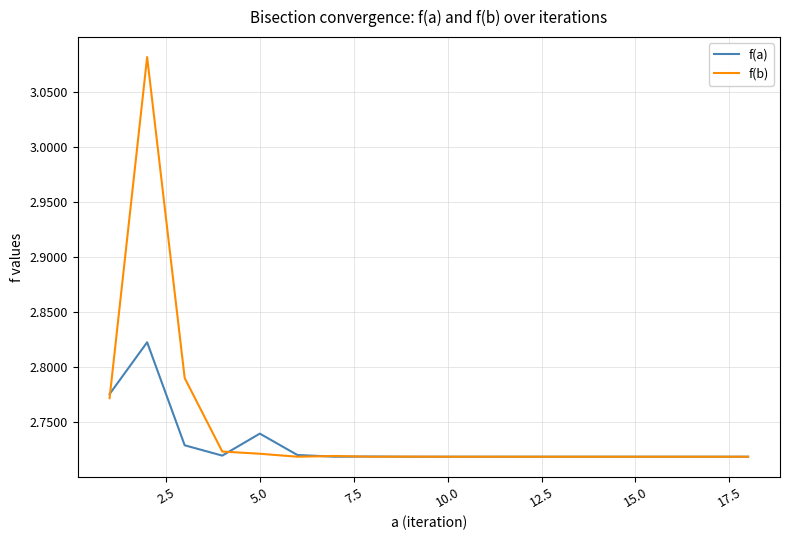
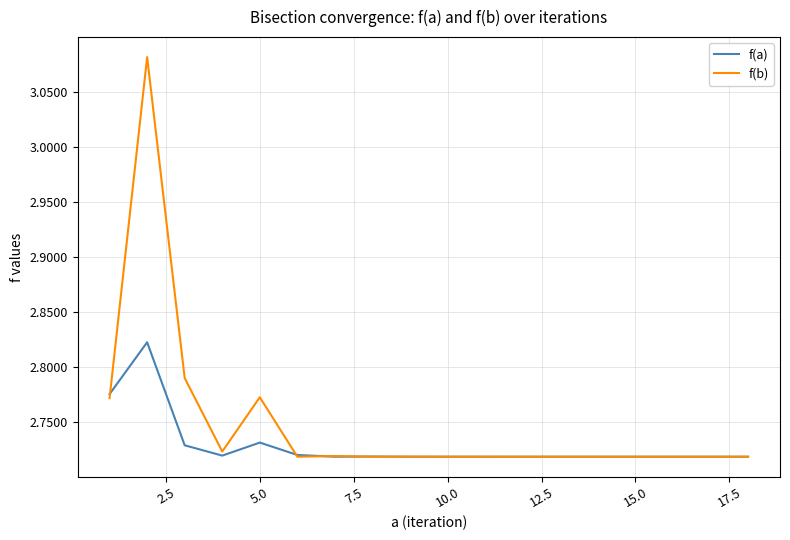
f(a), 5.0: 2.739 -> 2.731
f(b), 5.0: 2.721 -> 2.772
